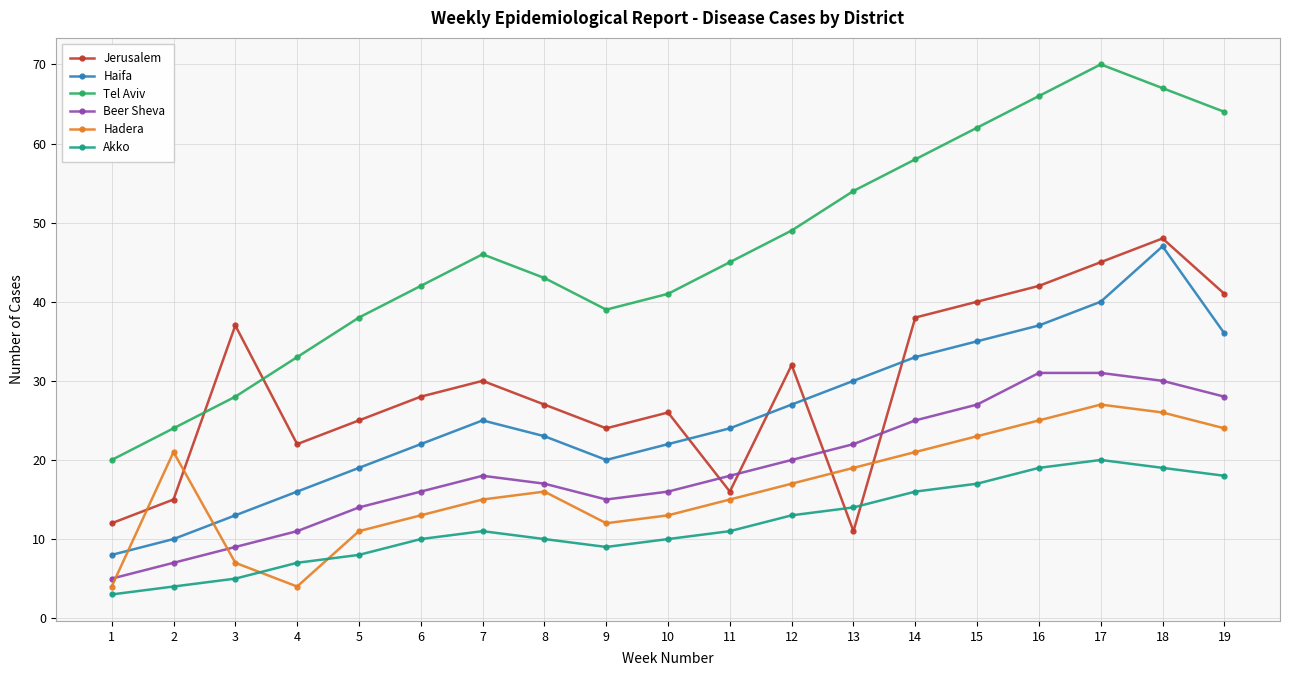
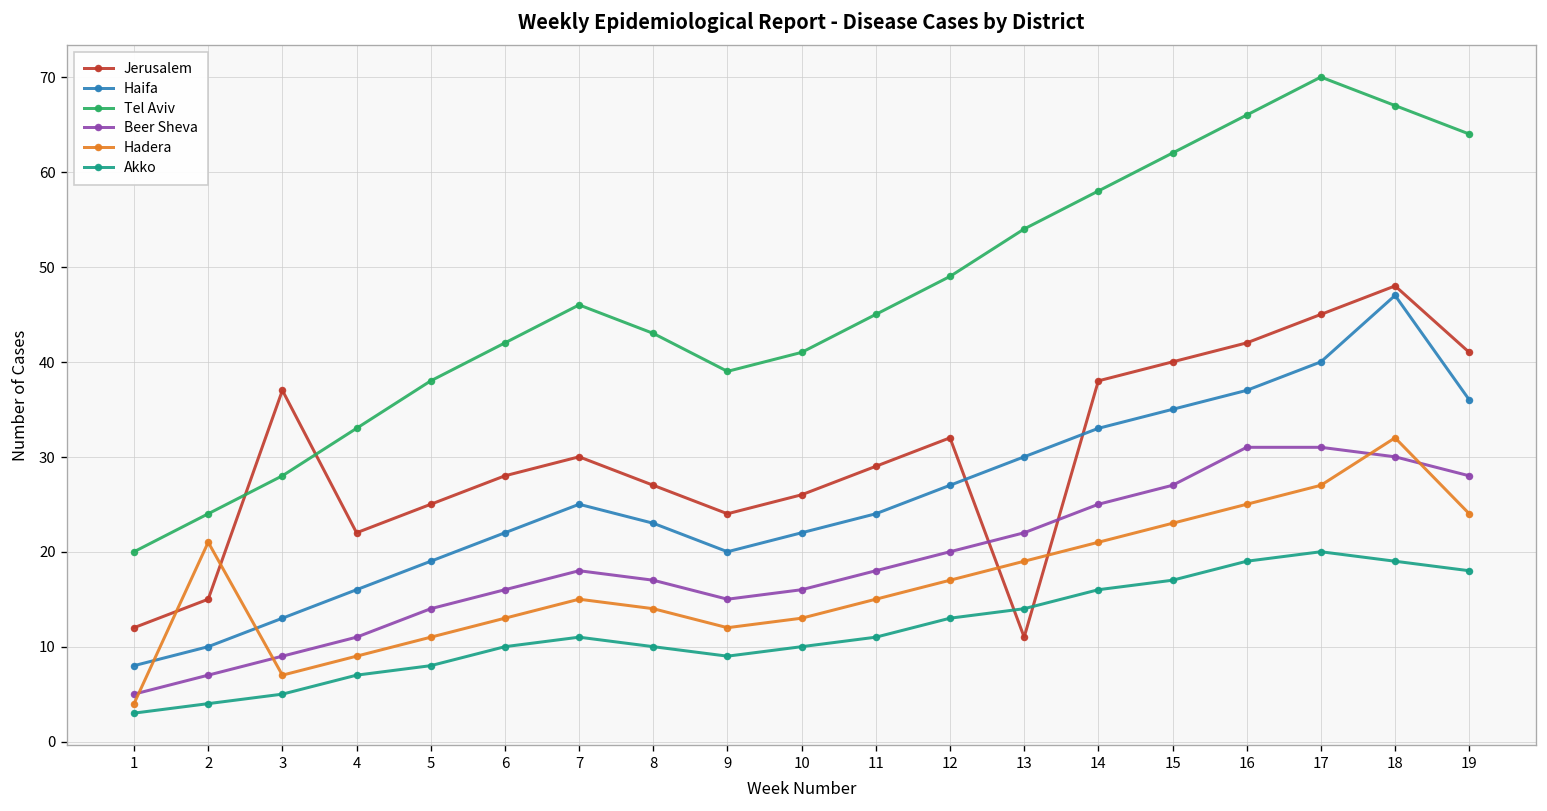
Hadera, 4: 4 -> 9
Hadera, 8: 16 -> 14
Jerusalem, 11: 16 -> 29
Hadera, 18: 26 -> 32
